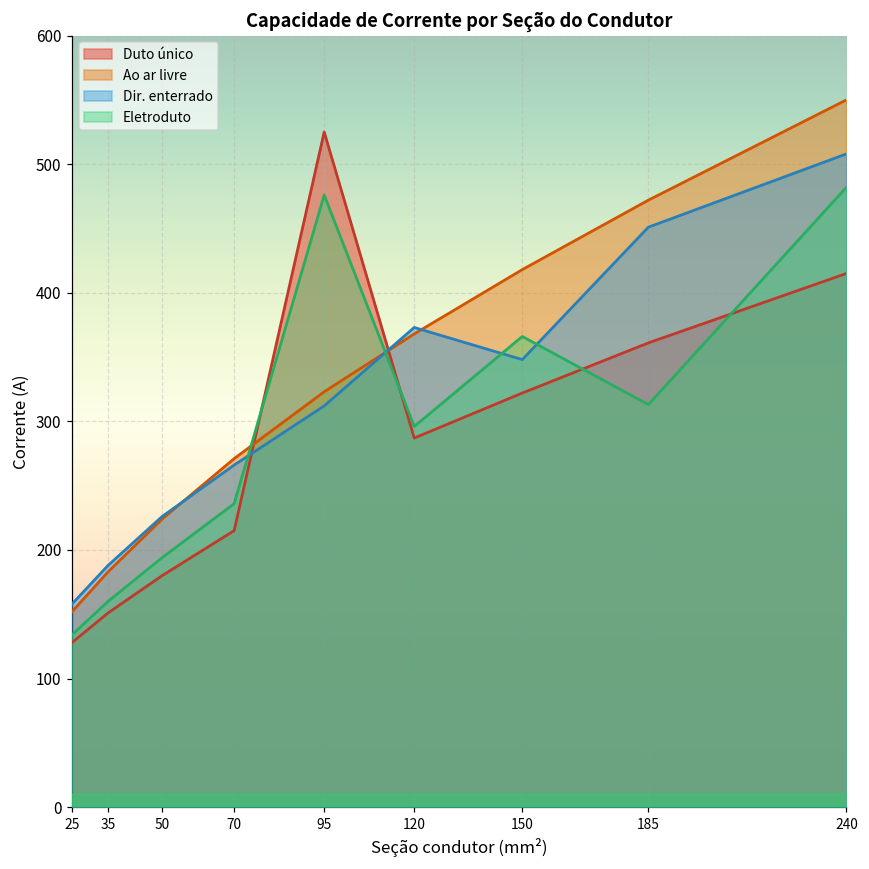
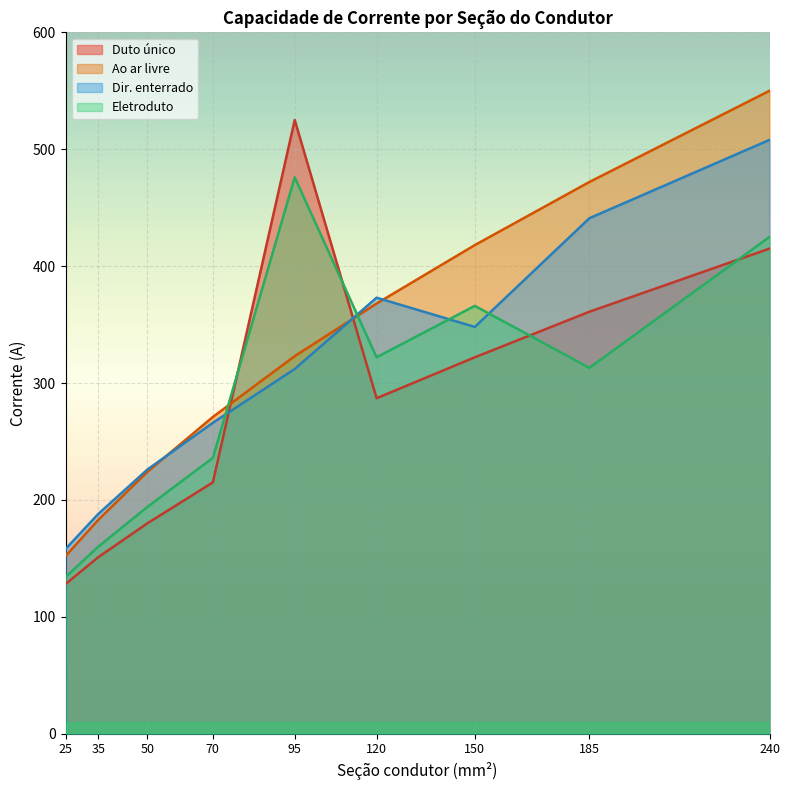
Eletroduto, 120: 296 -> 322
Dir. enterrado, 185: 451 -> 441
Eletroduto, 240: 482 -> 425
